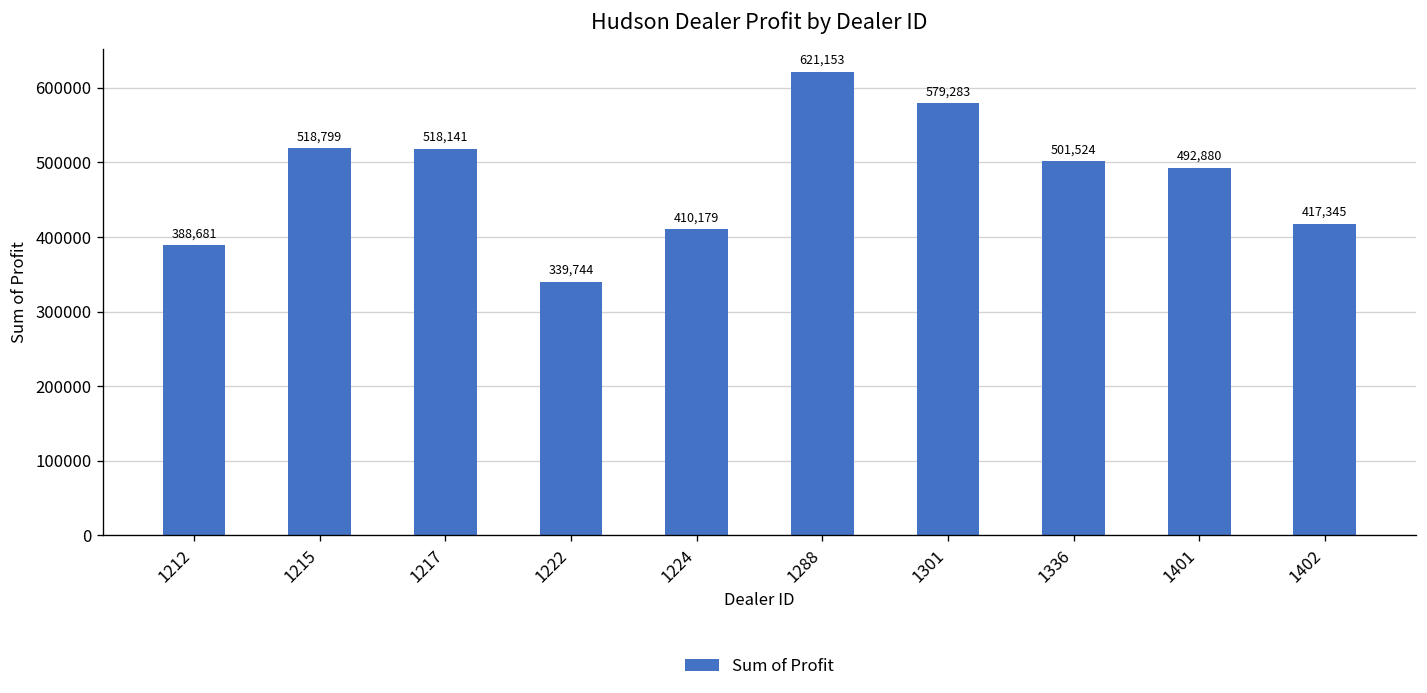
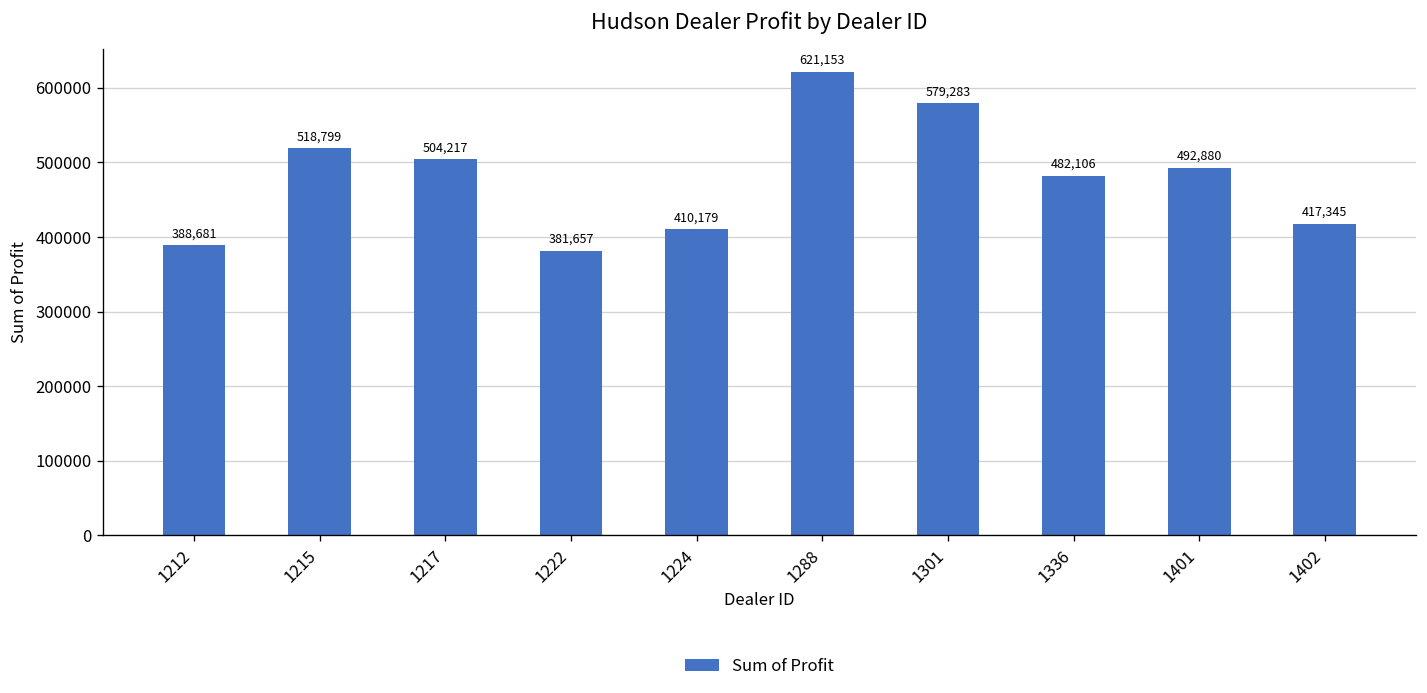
1217: 518,141 -> 504,217
1222: 339,744 -> 381,657
1336: 501,524 -> 482,106
